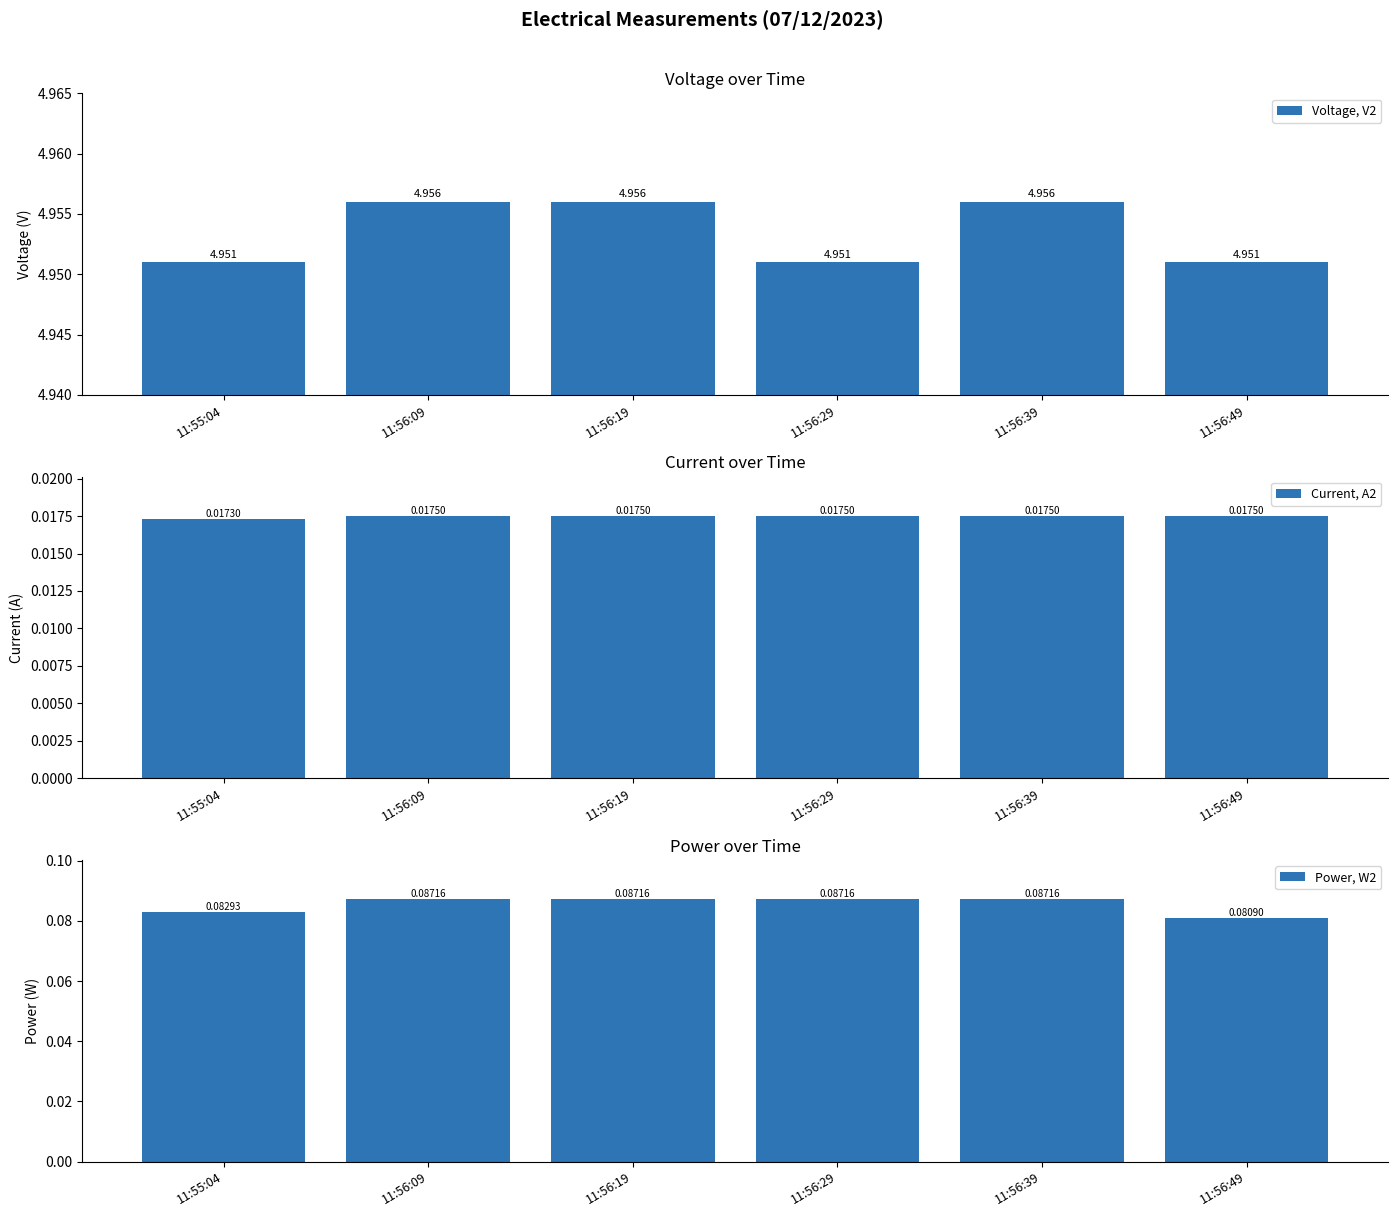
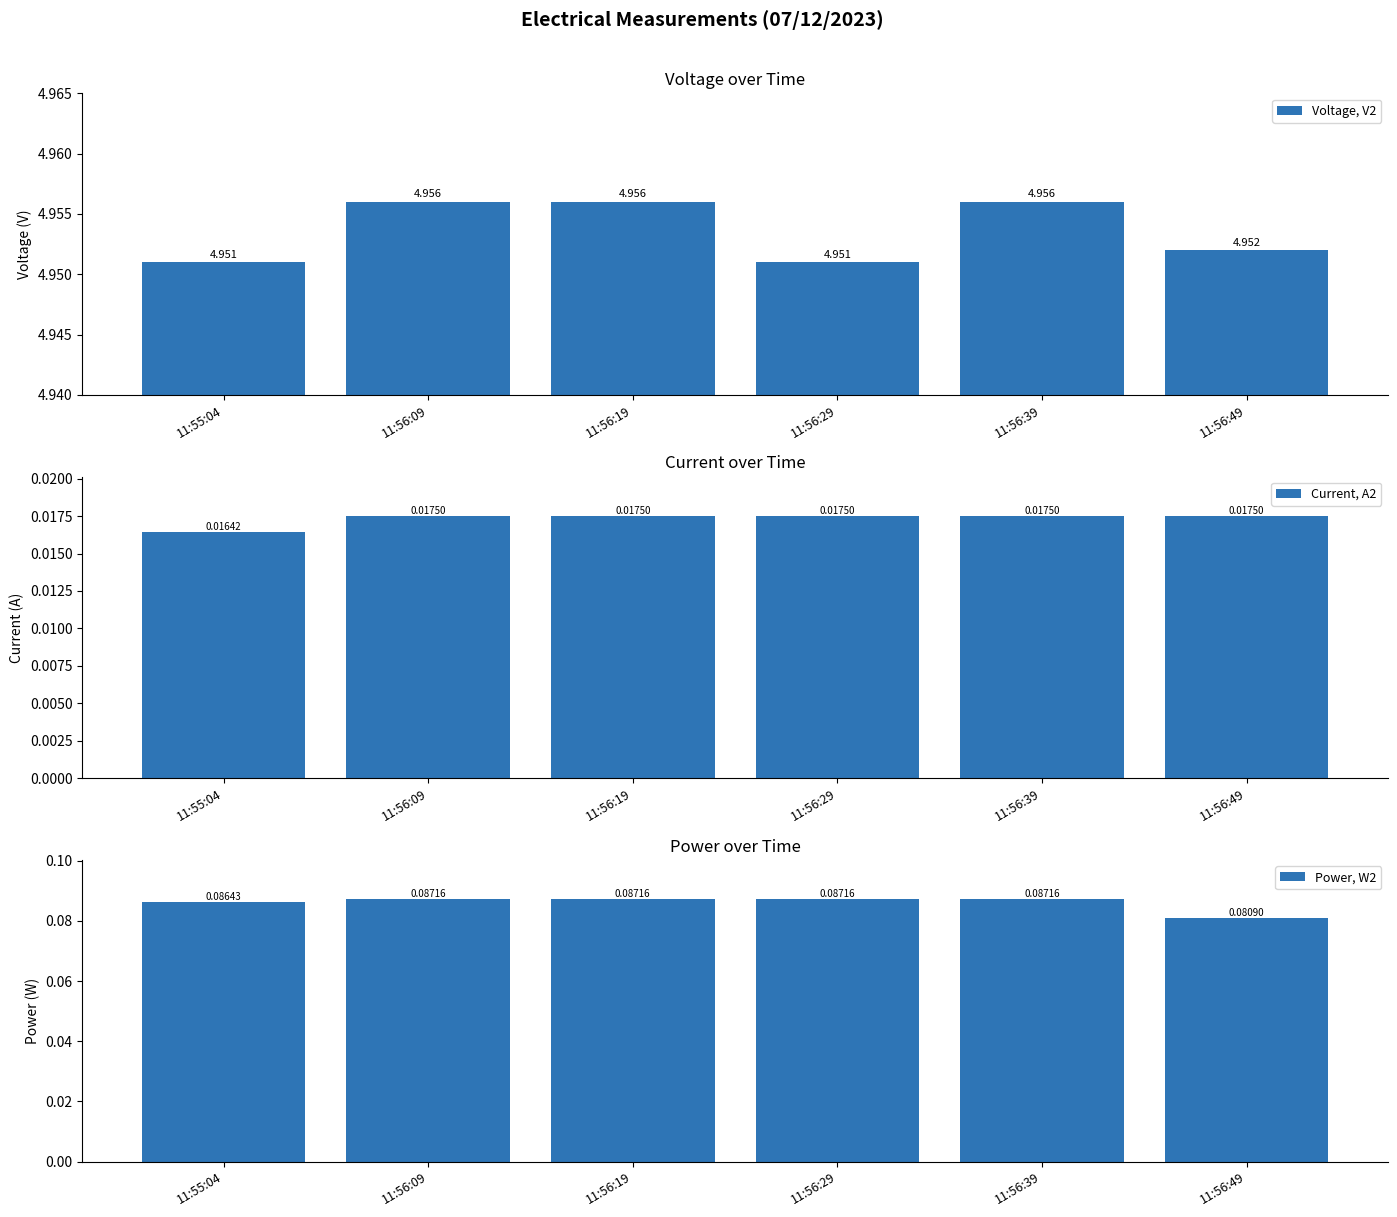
Voltage over Time, 11:56:49: 4.951 -> 4.952
Current over Time, 11:55:04: 0.01730 -> 0.01642
Power over Time, 11:55:04: 0.08293 -> 0.08643
